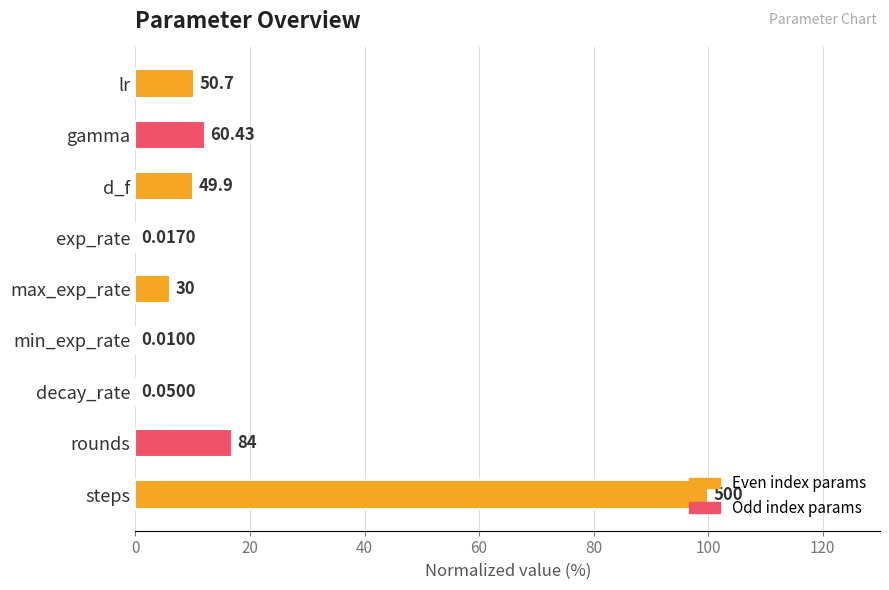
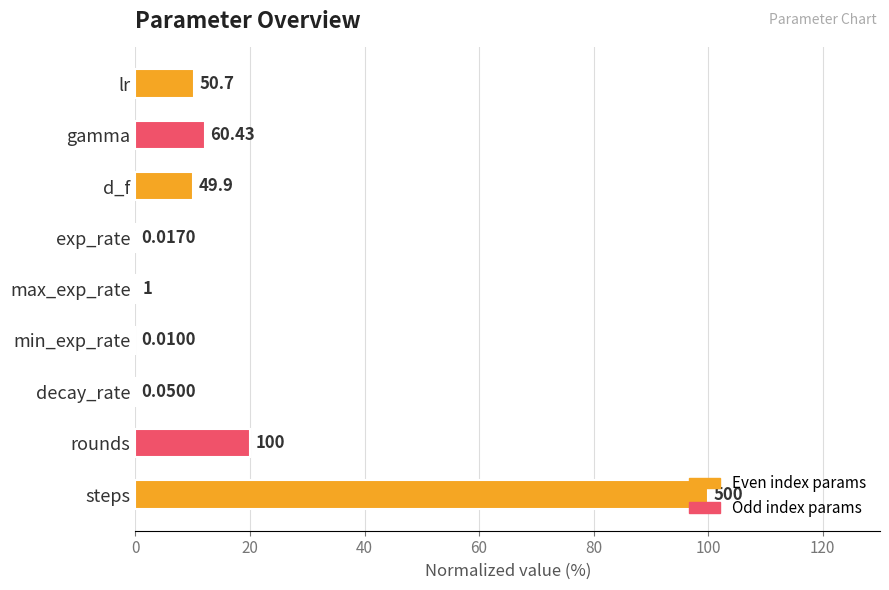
max_exp_rate: 30 -> 1
rounds: 84 -> 100
